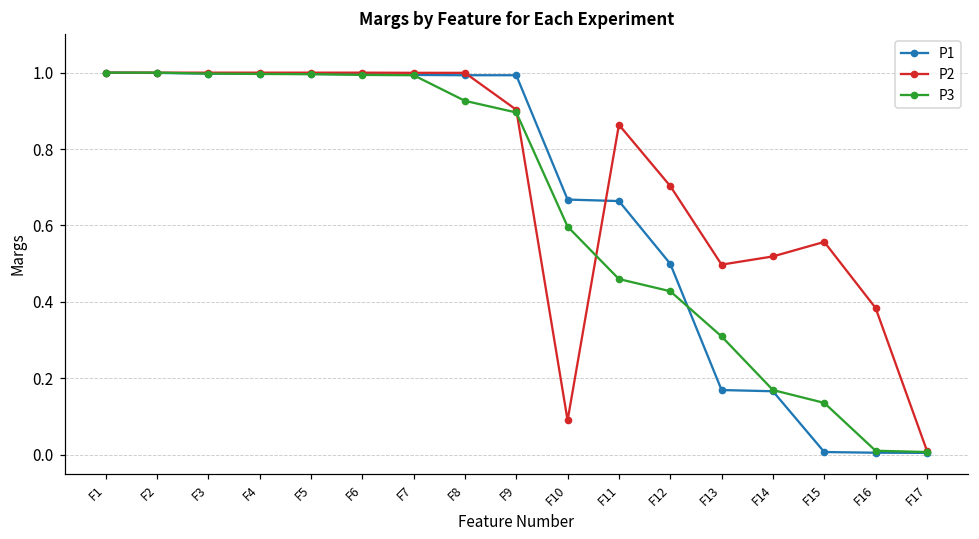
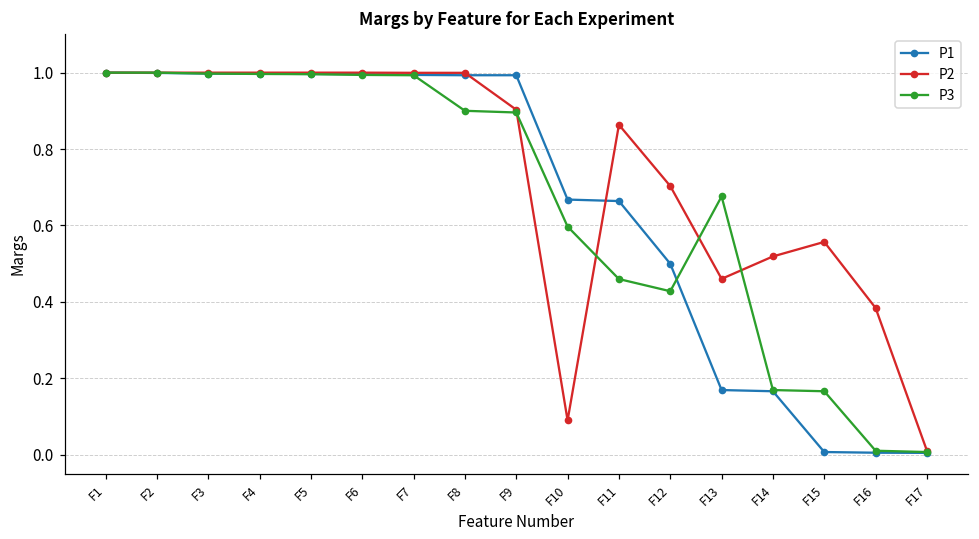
P3, F8: 0.93 -> 0.90
P2, F13: 0.50 -> 0.46
P3, F13: 0.31 -> 0.68
P3, F15: 0.14 -> 0.17
